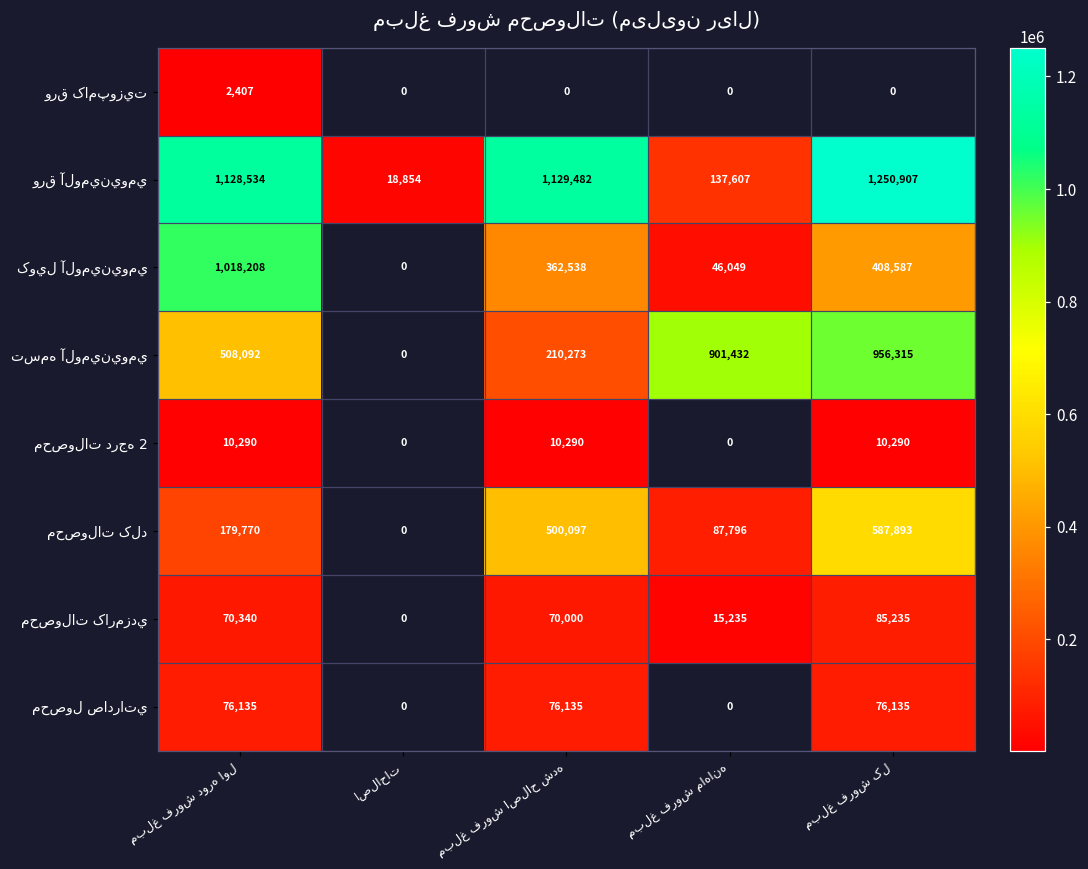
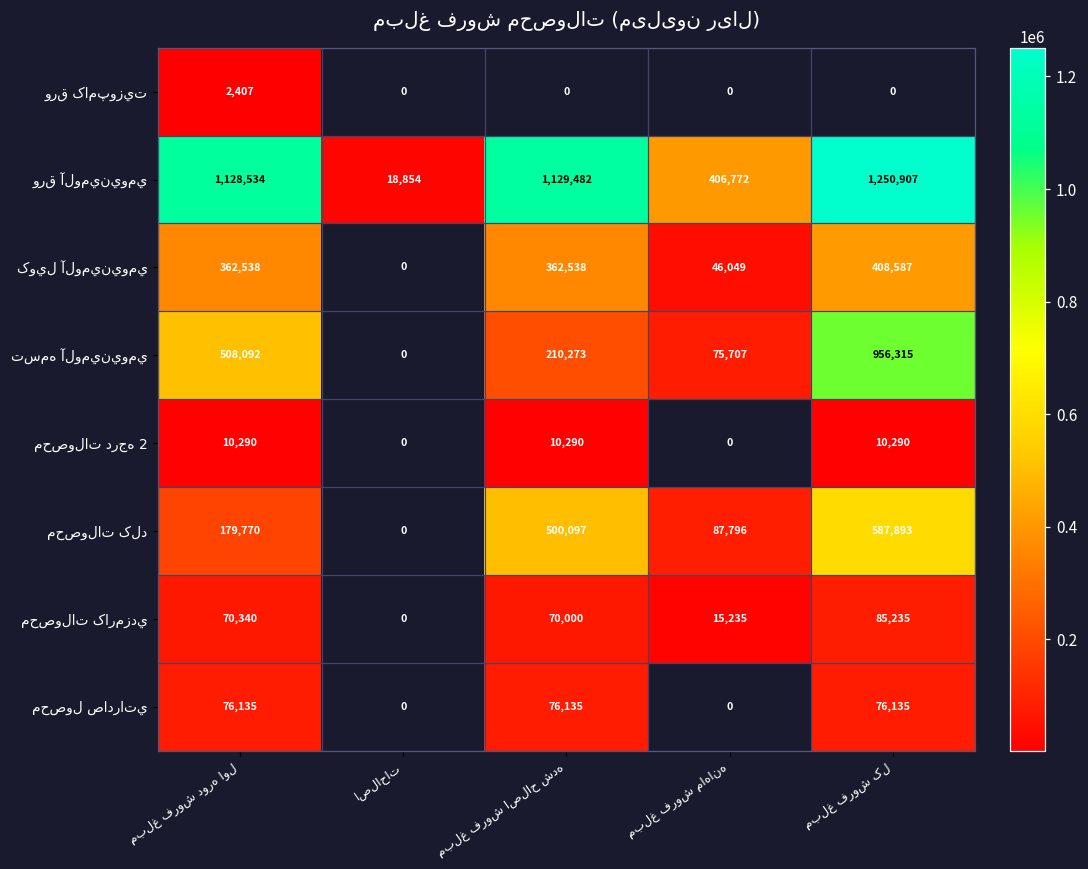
ورق آلومينيومي, مبلغ فروش ماهانه: 137,607 -> 406,772
کويل آلومينيومي, مبلغ فروش دوره اول: 1,018,208 -> 362,538
تسمه آلومينيومي, مبلغ فروش ماهانه: 901,432 -> 75,707
